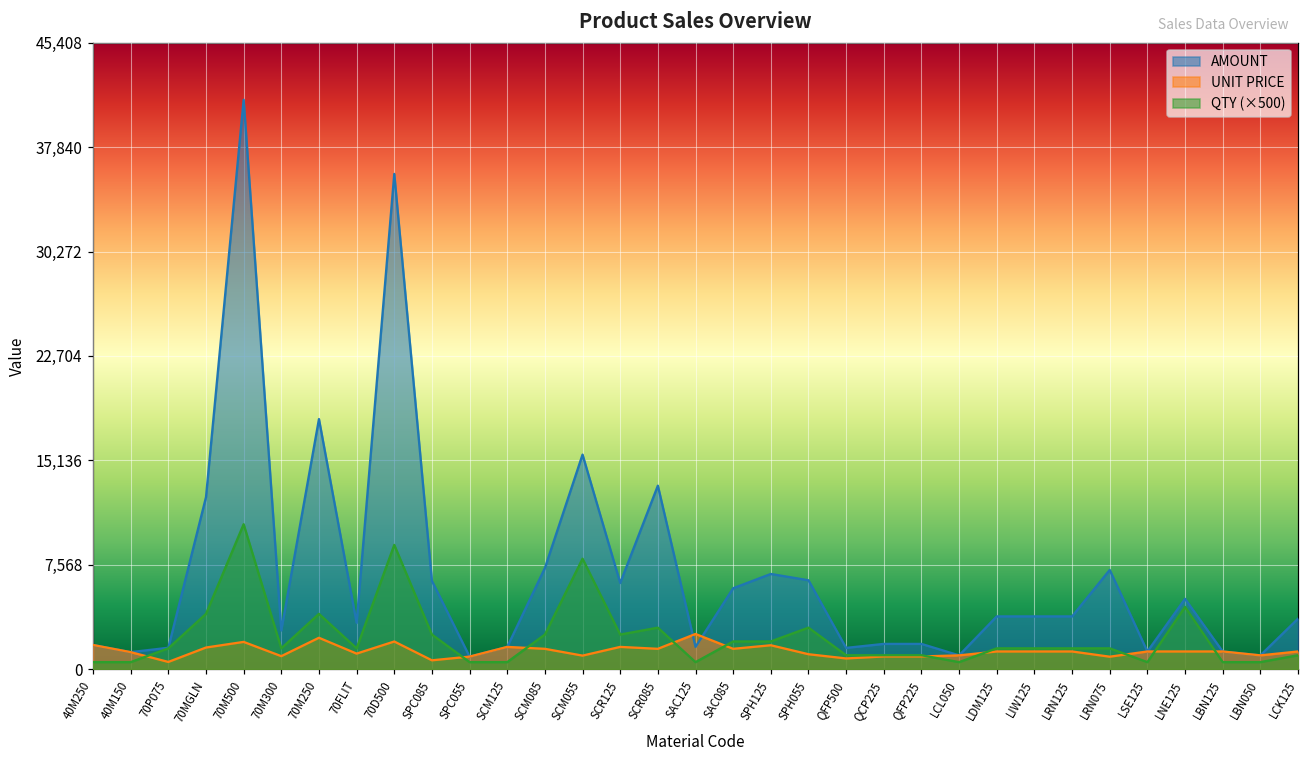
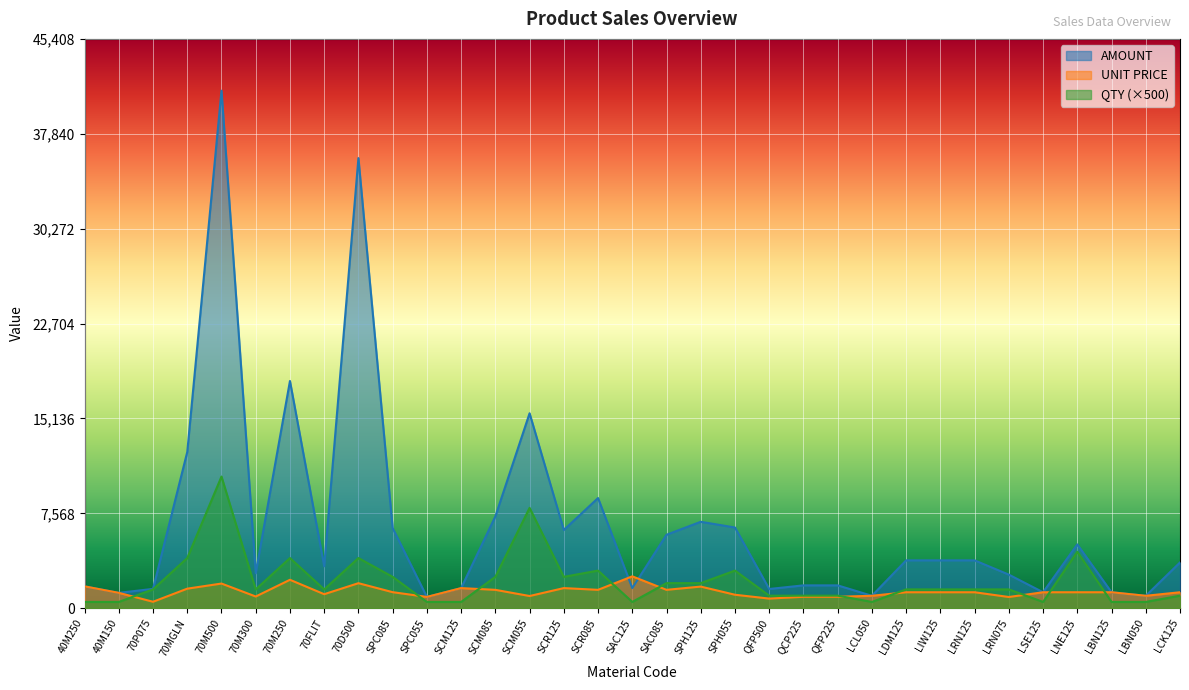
QTY (×500), 70D500: 9,000 -> 4,000
UNIT PRICE, SPC085: 600 -> 1,300
AMOUNT, SCR085: 13,300 -> 8,800
AMOUNT, LRN075: 7,200 -> 2,700
